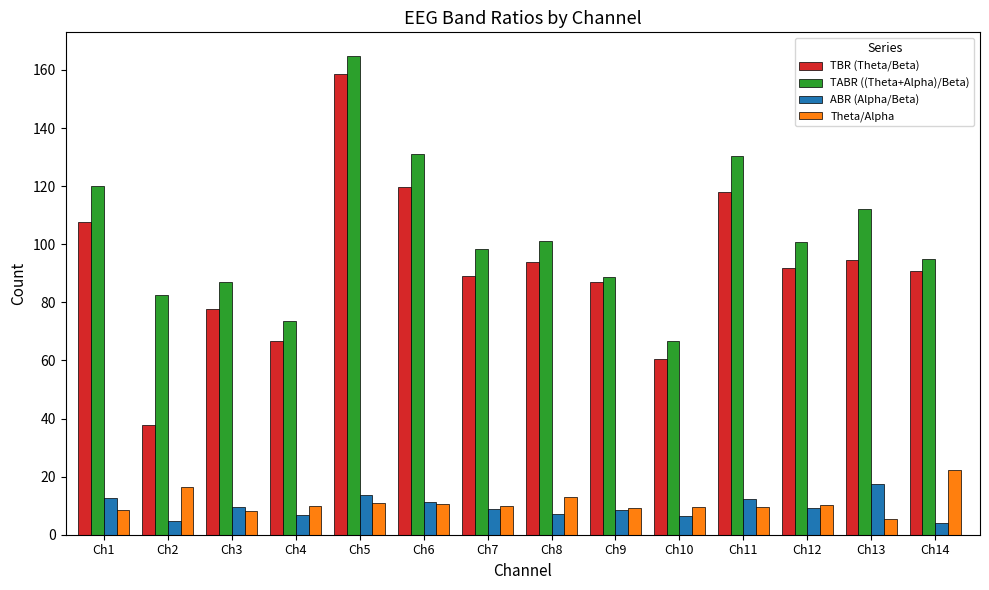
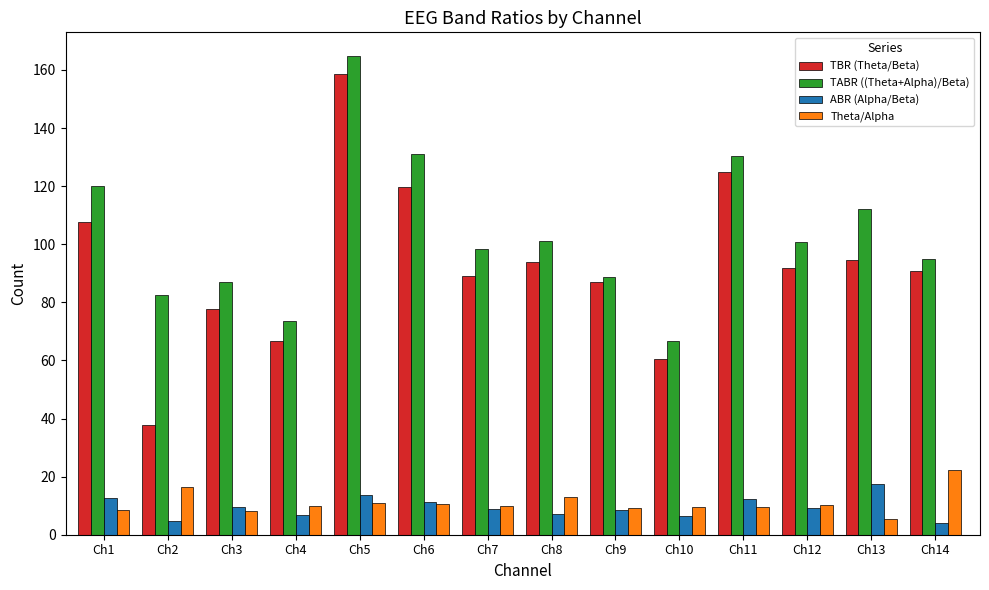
TBR (Theta/Beta), Ch11: 118 -> 125
